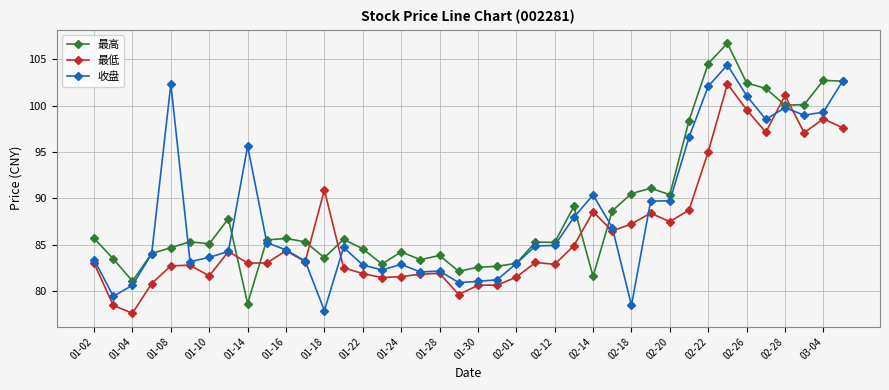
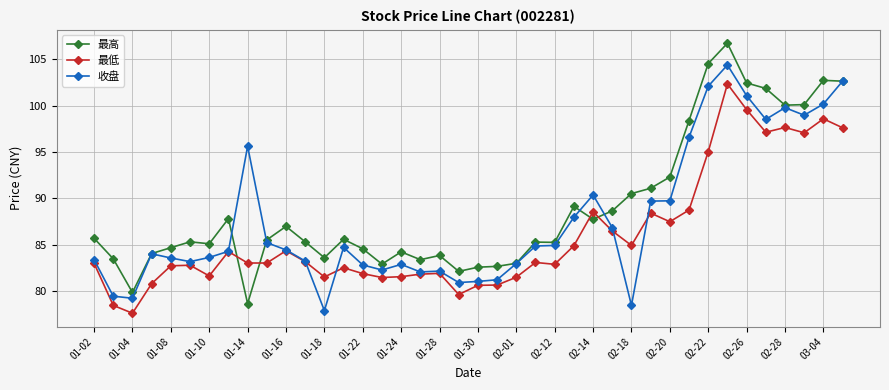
最高, 01-04: 81 -> 80
收盘, 01-04: 81 -> 79
收盘, 01-08: 102 -> 84
最高, 01-16: 86 -> 87
最低, 01-18: 91 -> 82
最高, 02-14: 82 -> 88
最低, 02-18: 87 -> 85
最高, 02-20: 90 -> 92
最低, 02-28: 101 -> 98
收盘, 03-04: 99 -> 100
